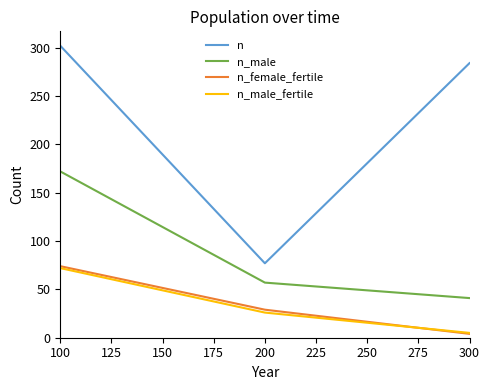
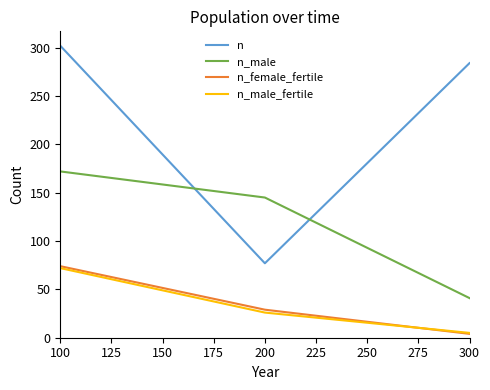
n_male, 200: 60 -> 150
